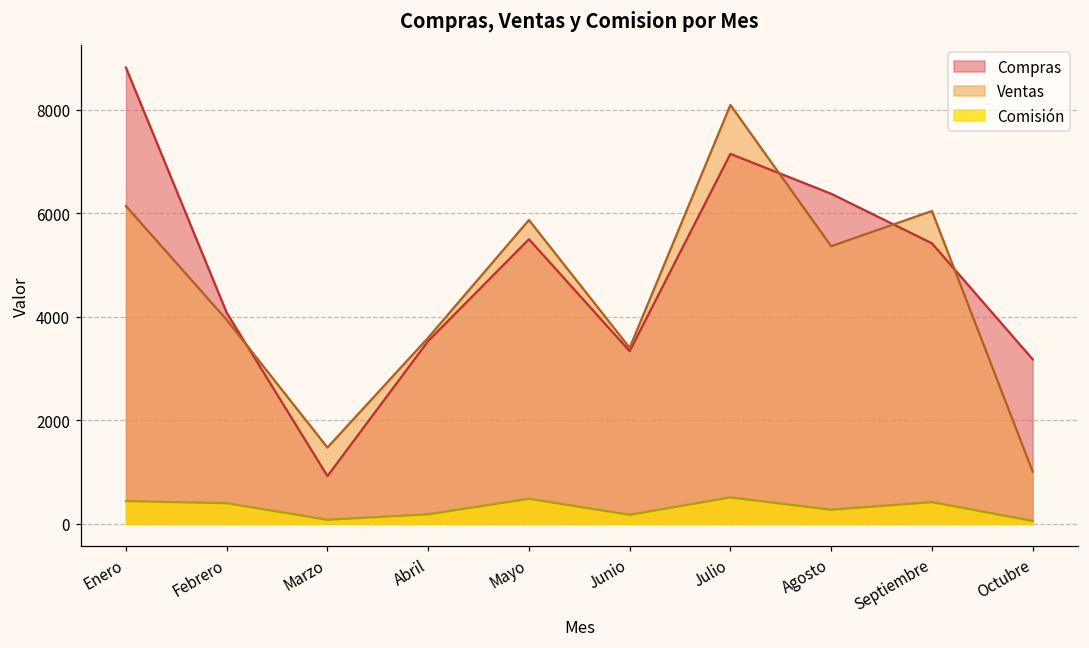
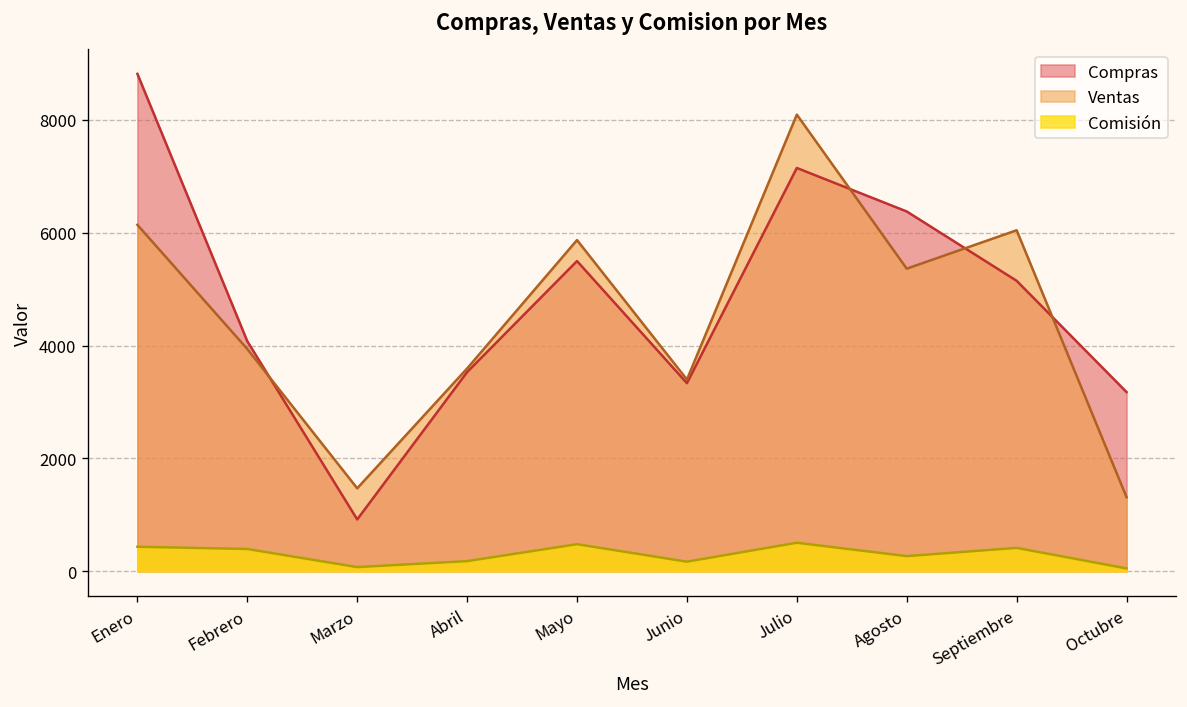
Compras, Septiembre: 5400 -> 5100
Ventas, Octubre: 1000 -> 1300
